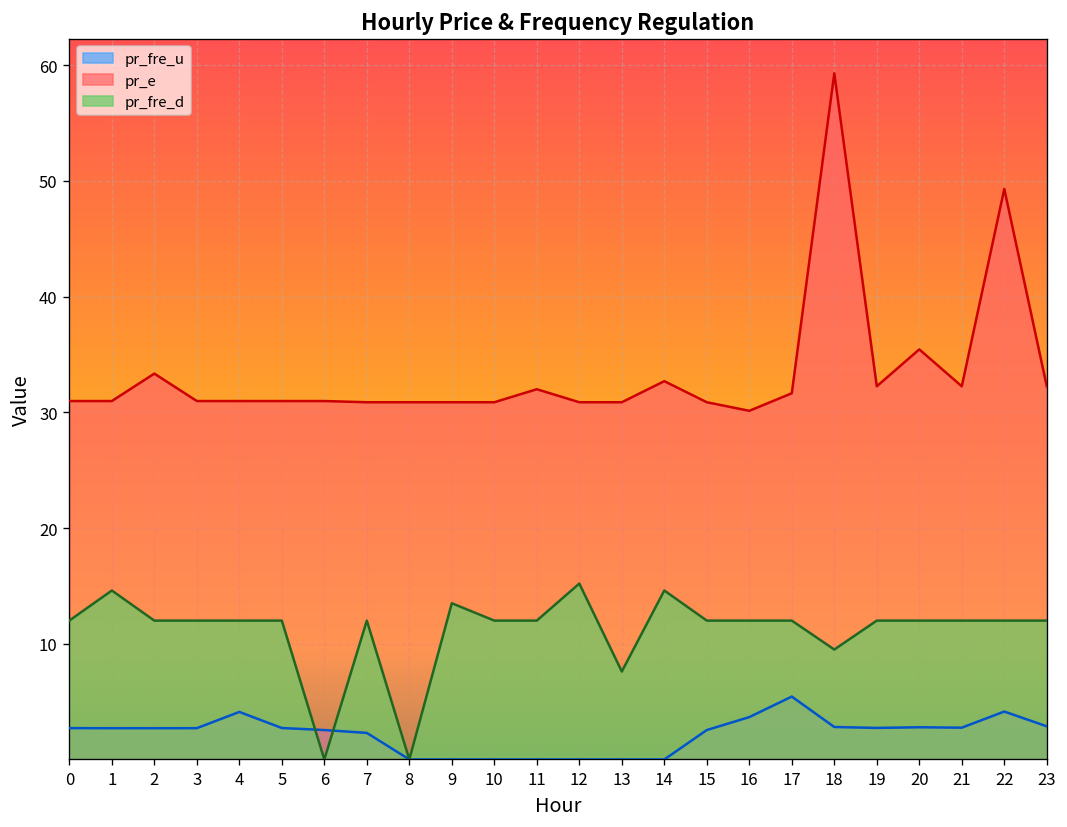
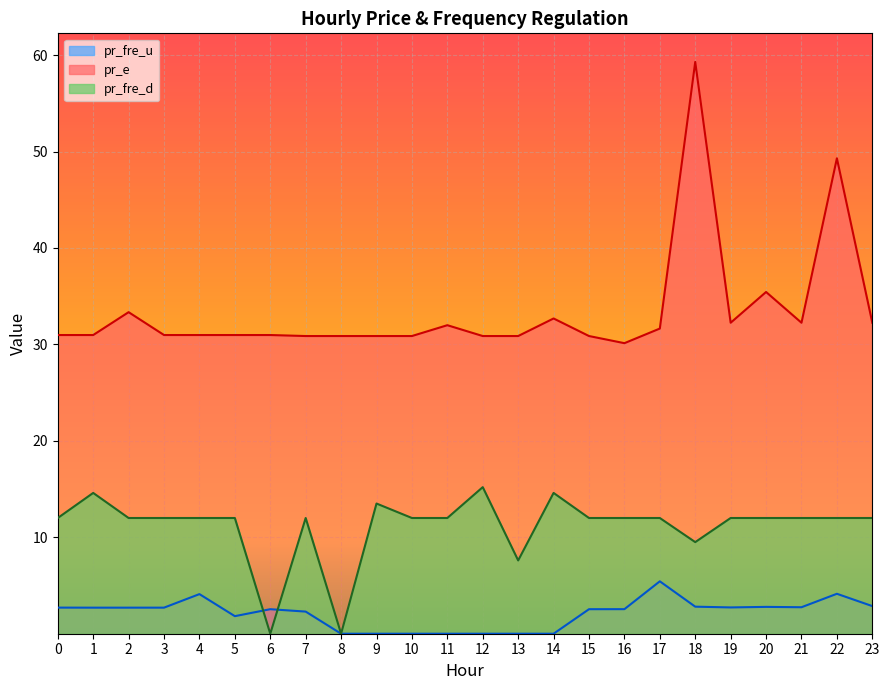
pr_fre_u, 5: 3 -> 2
pr_fre_u, 16: 4 -> 3
